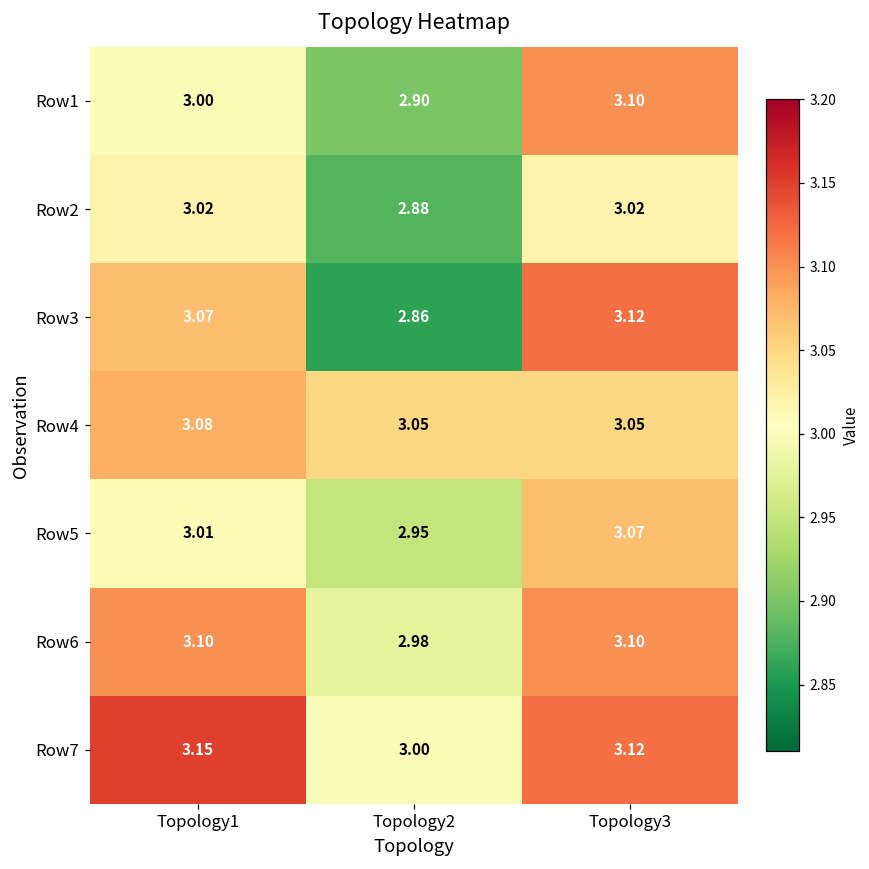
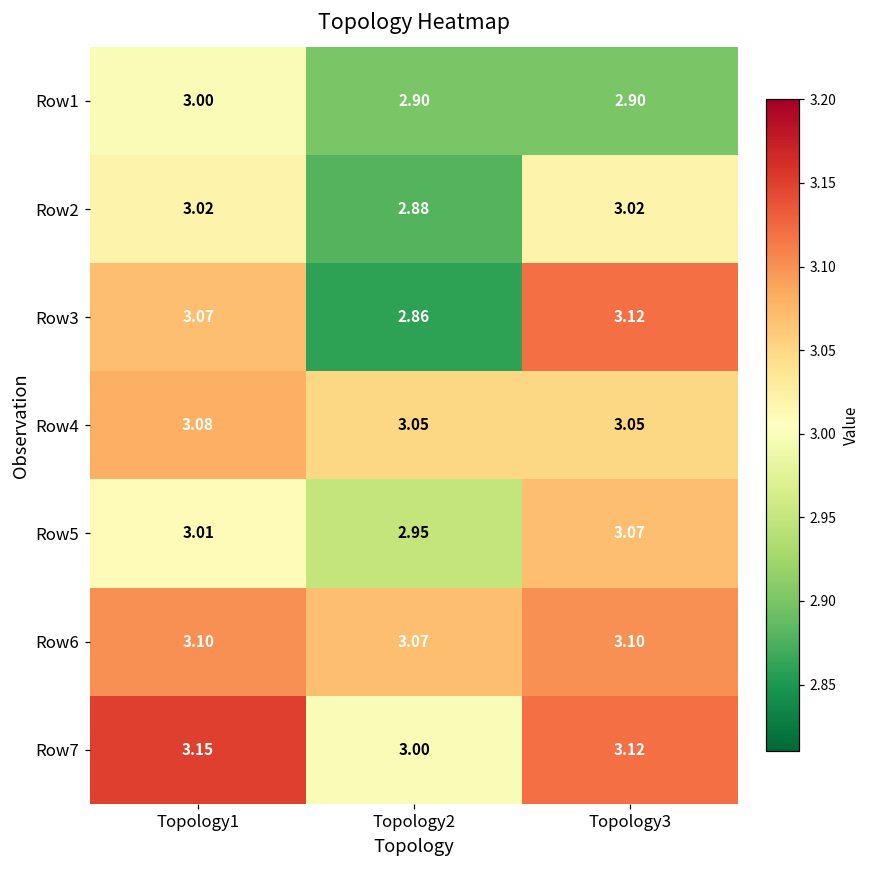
Row1, Topology3: 3.10 -> 2.90
Row6, Topology2: 2.98 -> 3.07
